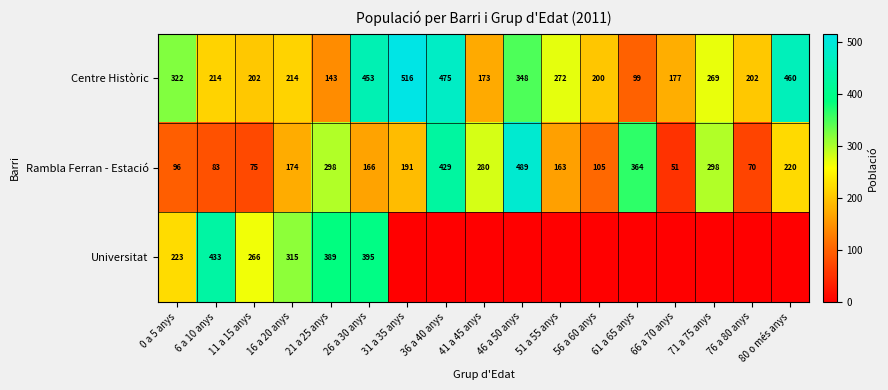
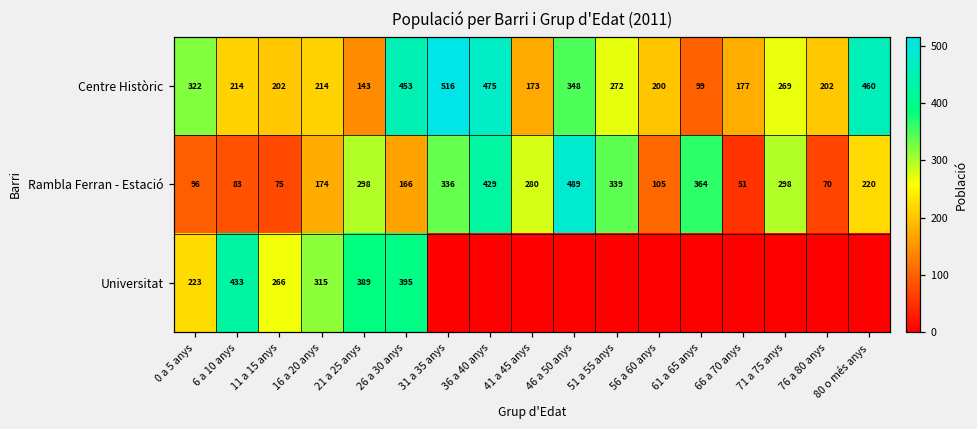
Rambla Ferran - Estació, 31 a 35 anys: 191 -> 336
Rambla Ferran - Estació, 51 a 55 anys: 163 -> 339
